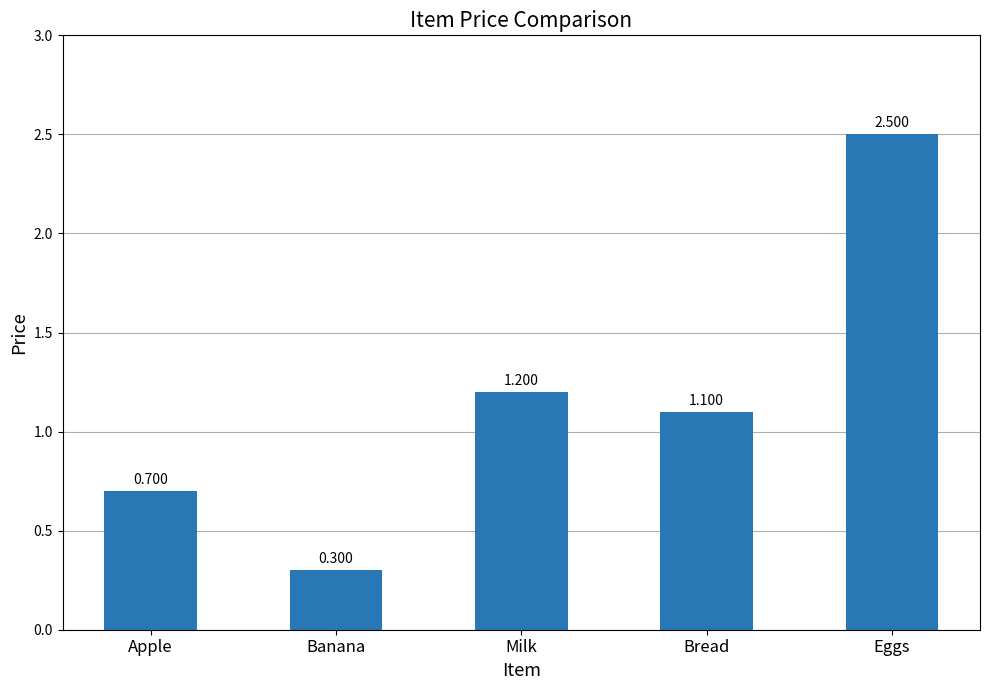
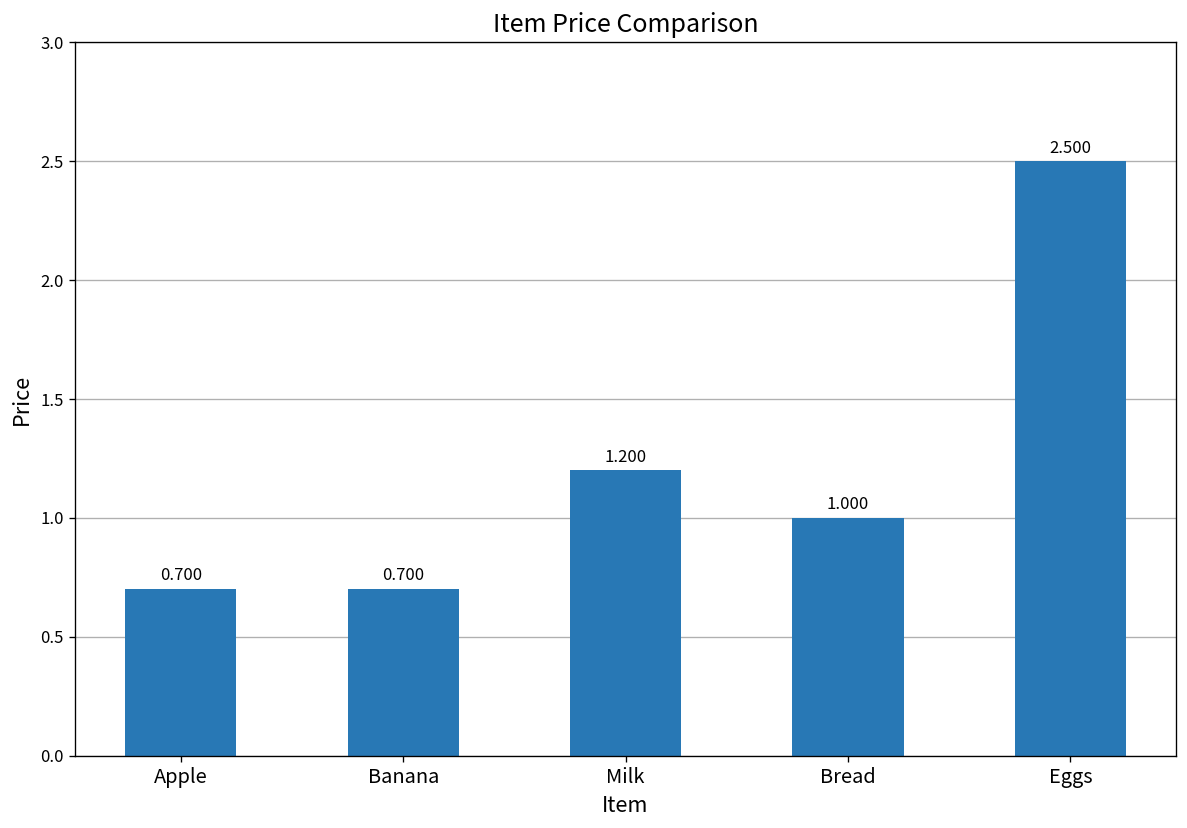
Banana: 0.300 -> 0.700
Bread: 1.100 -> 1.000
